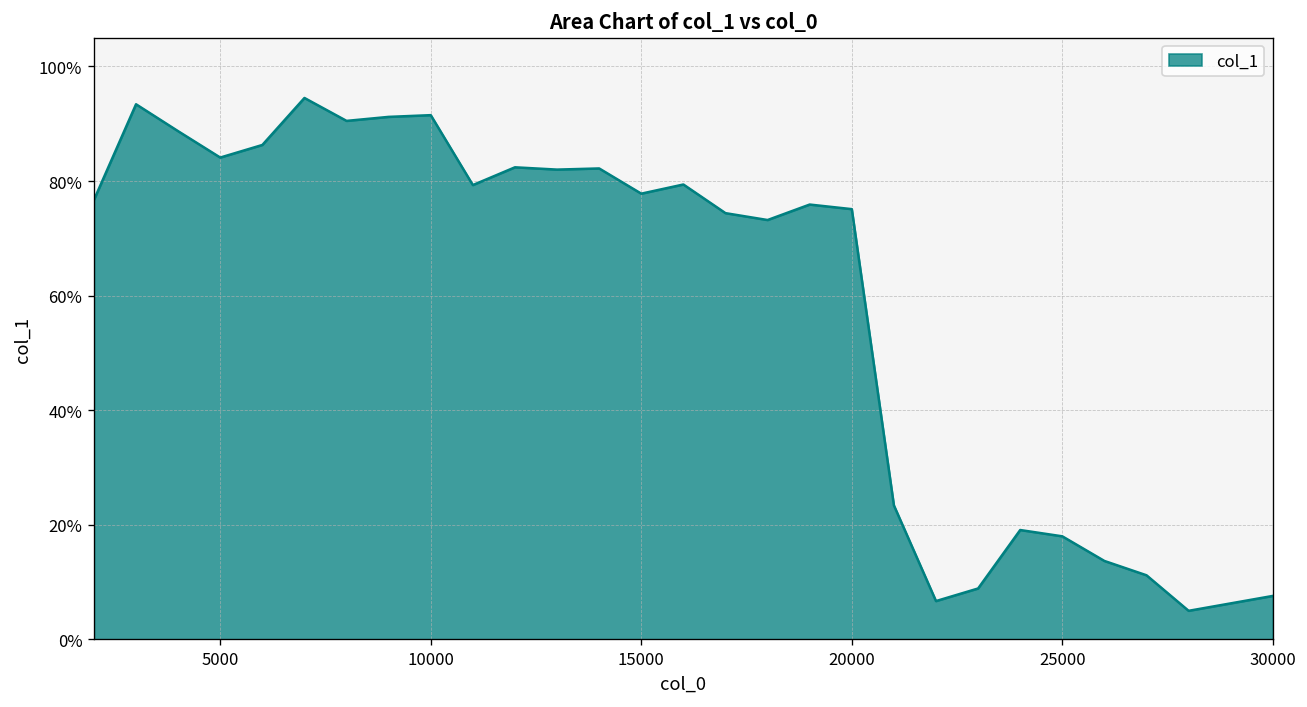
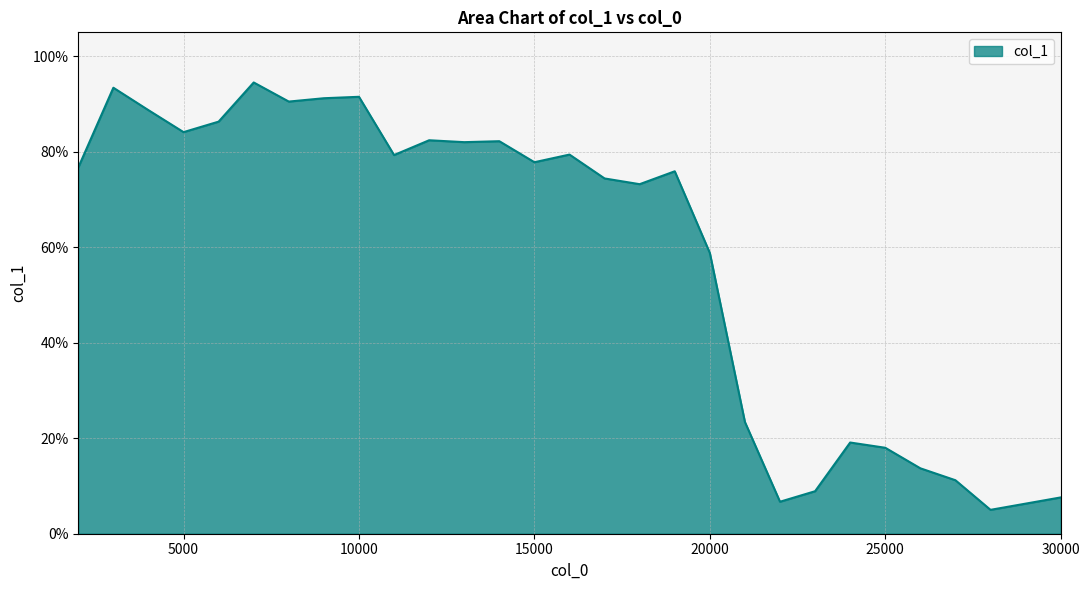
20000: 75% -> 59%
